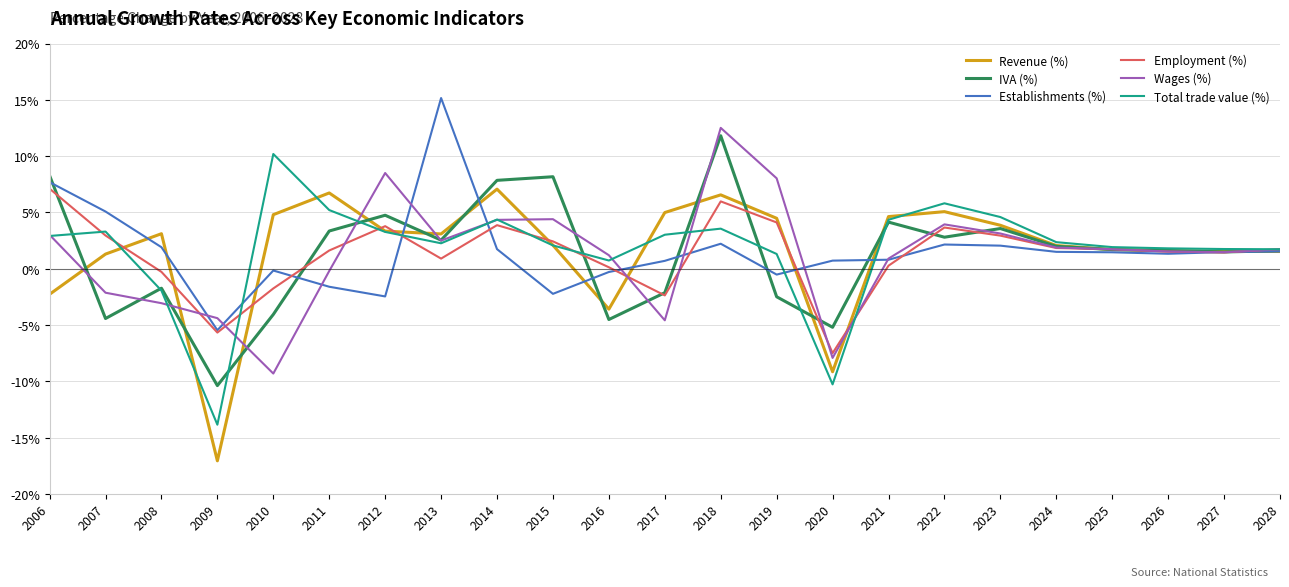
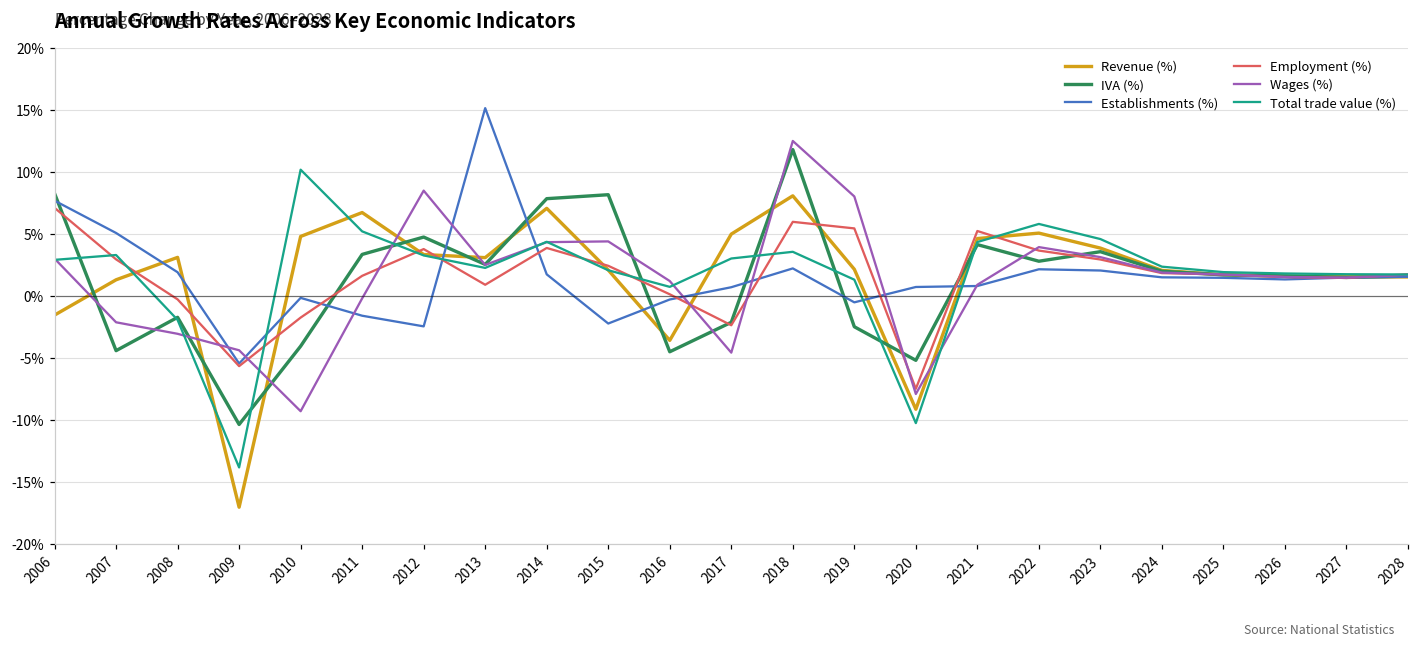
Revenue (%), 2006: -2.3% -> -1.6%
Revenue (%), 2018: 6.6% -> 8.1%
Revenue (%), 2019: 4.5% -> 2.2%
Employment (%), 2019: 4.1% -> 5.5%
Employment (%), 2021: 0.3% -> 5.2%
